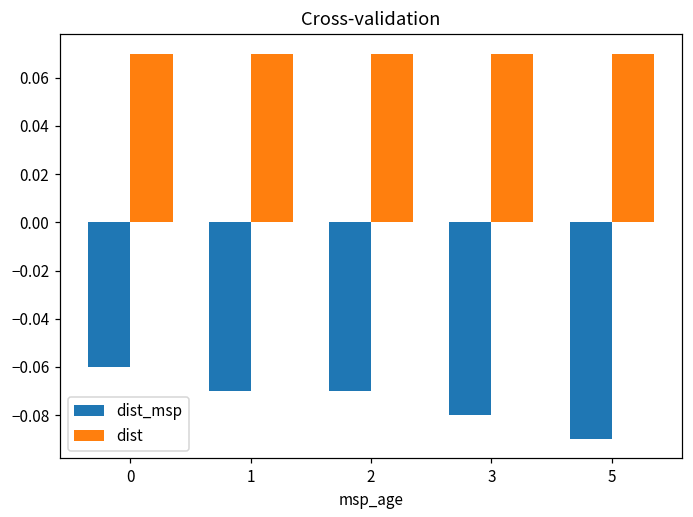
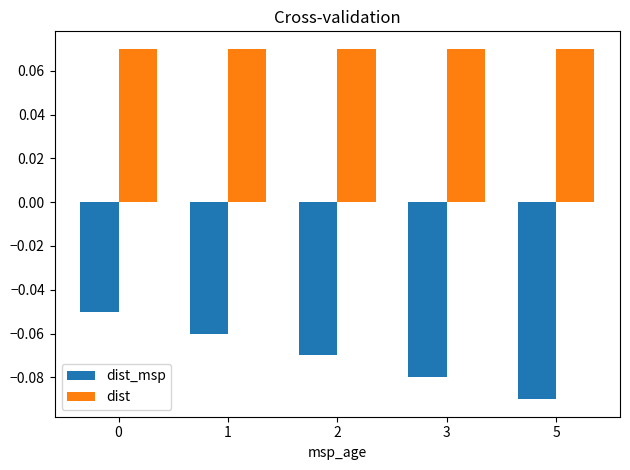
dist_msp, 0: -0.06 -> -0.05
dist_msp, 1: -0.07 -> -0.06
